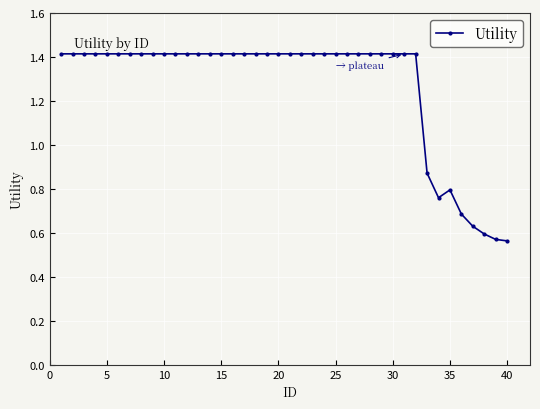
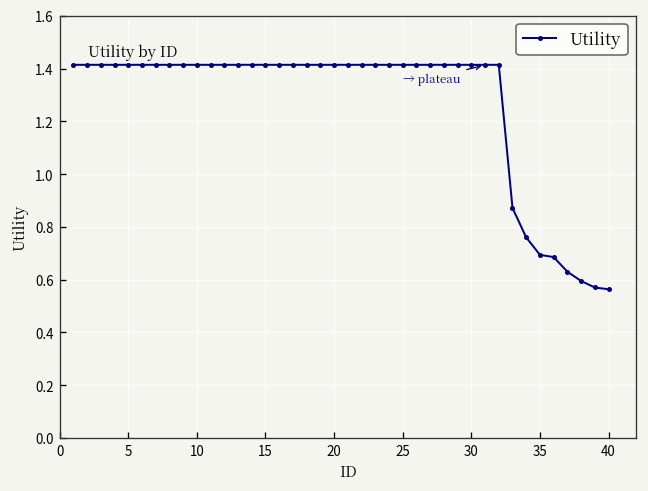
35: 0.80 -> 0.69
